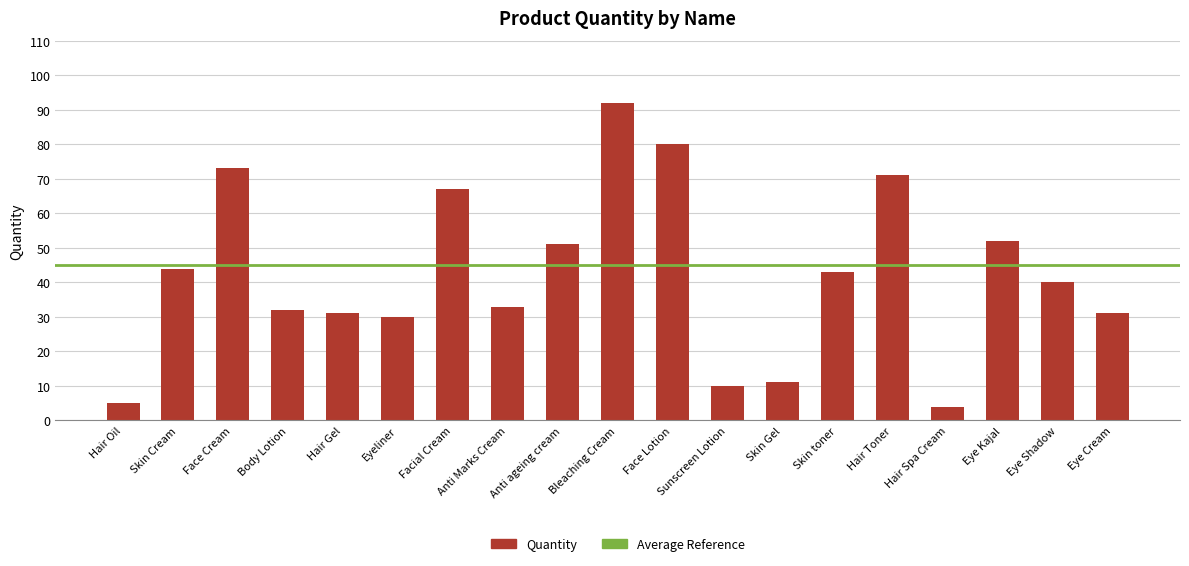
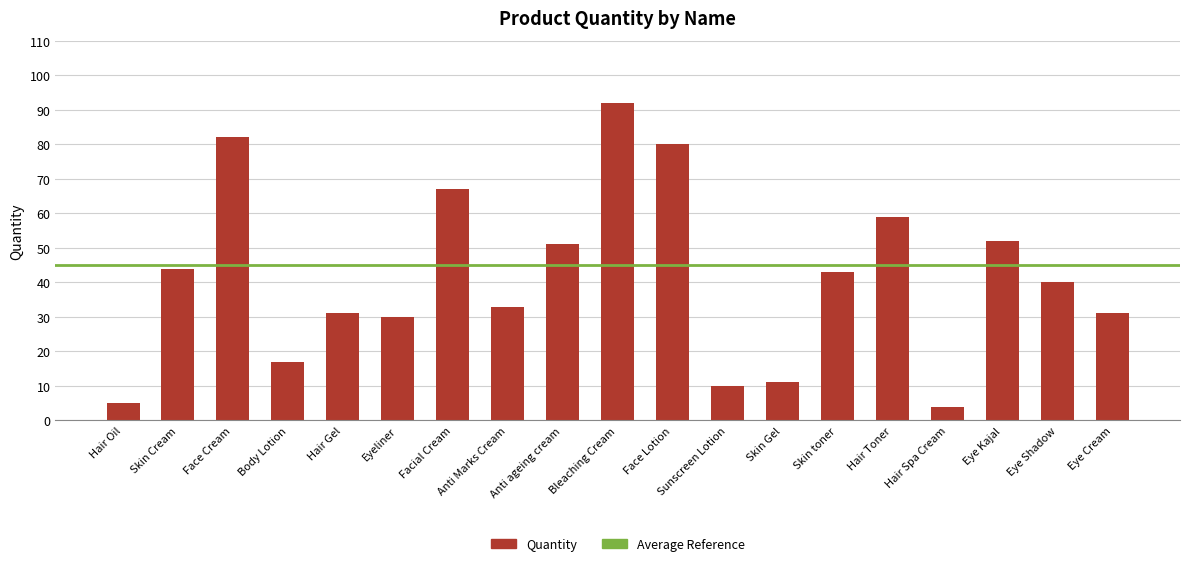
Face Cream: 73 -> 82
Body Lotion: 32 -> 17
Hair Toner: 71 -> 59
